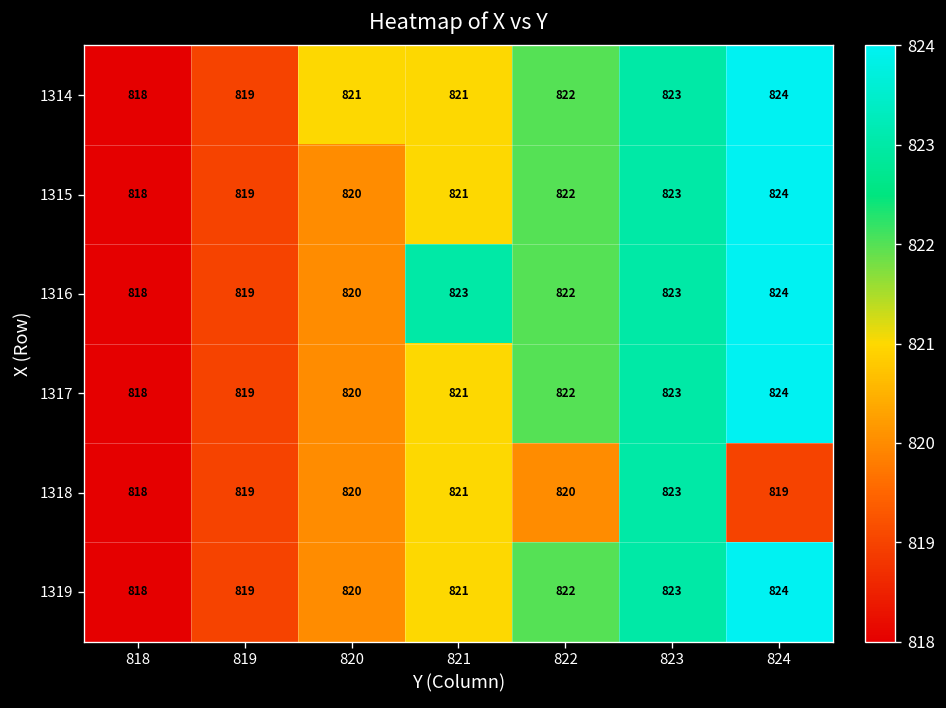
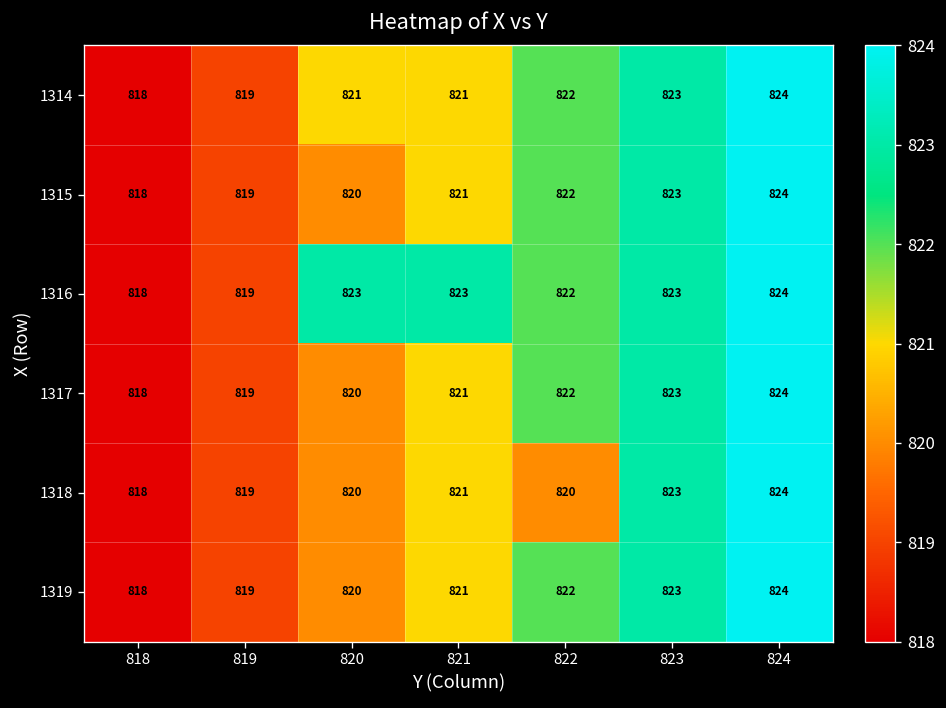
1316, 820: 820 -> 823
1318, 824: 819 -> 824
